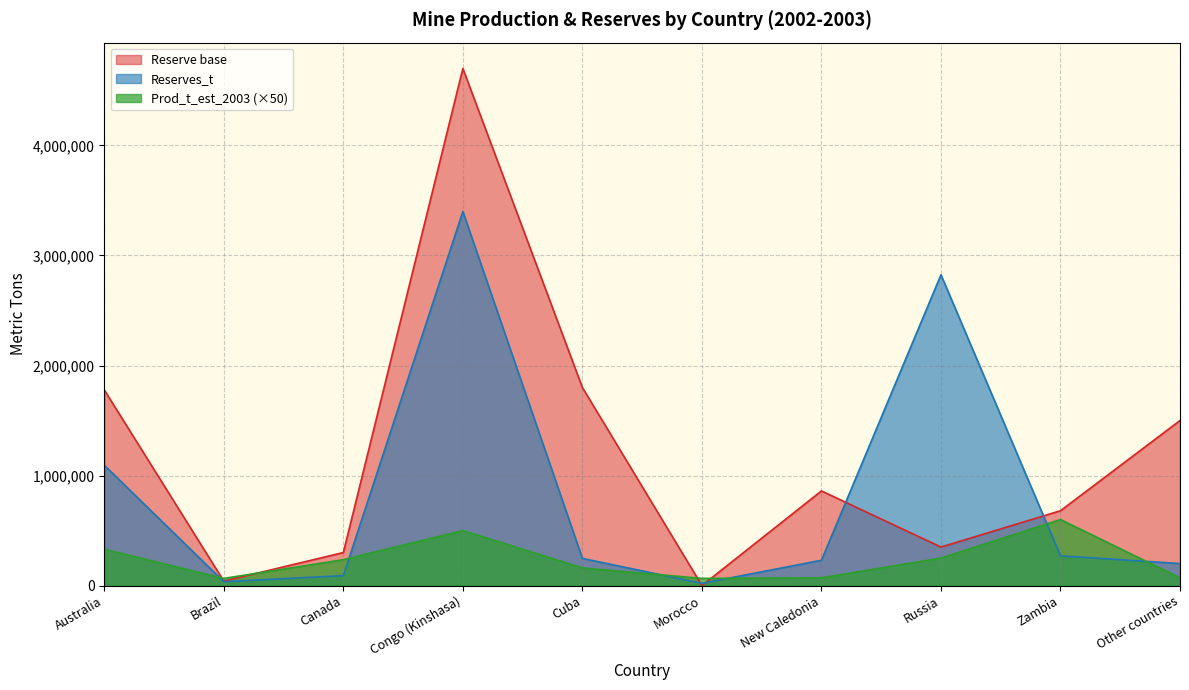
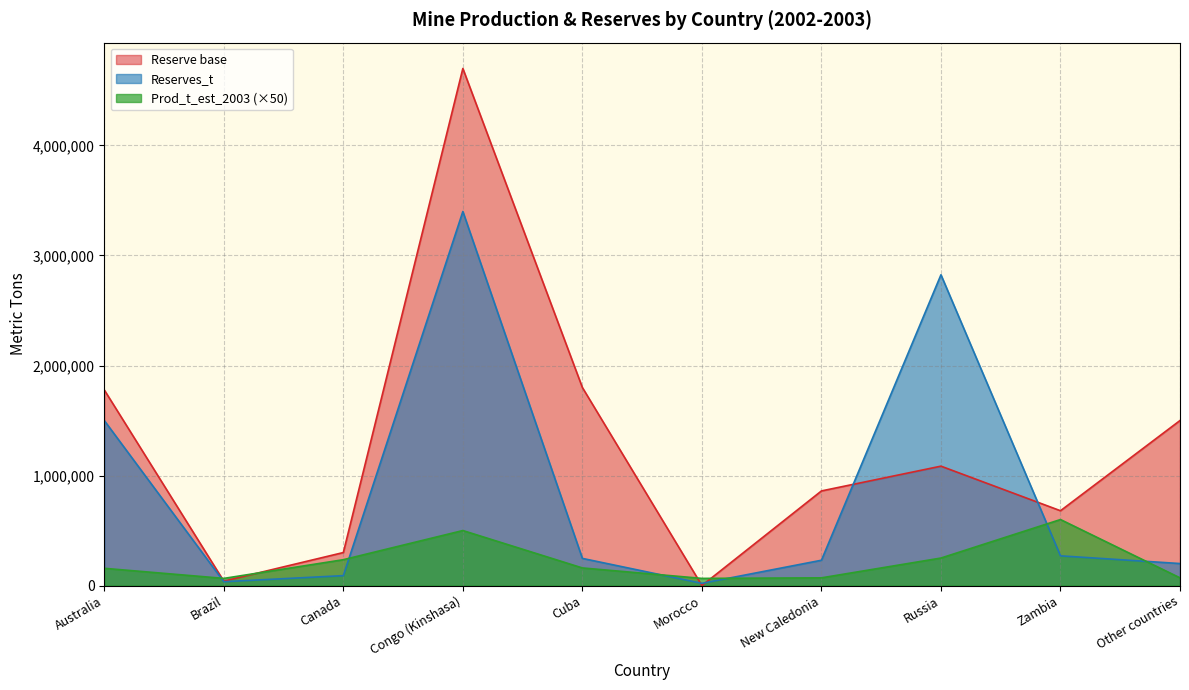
Reserves_t, Australia: 1,090,000 -> 1,500,000
Prod_t_est_2003 (×50), Australia: 330,000 -> 160,000
Reserve base, Russia: 350,000 -> 1,090,000
